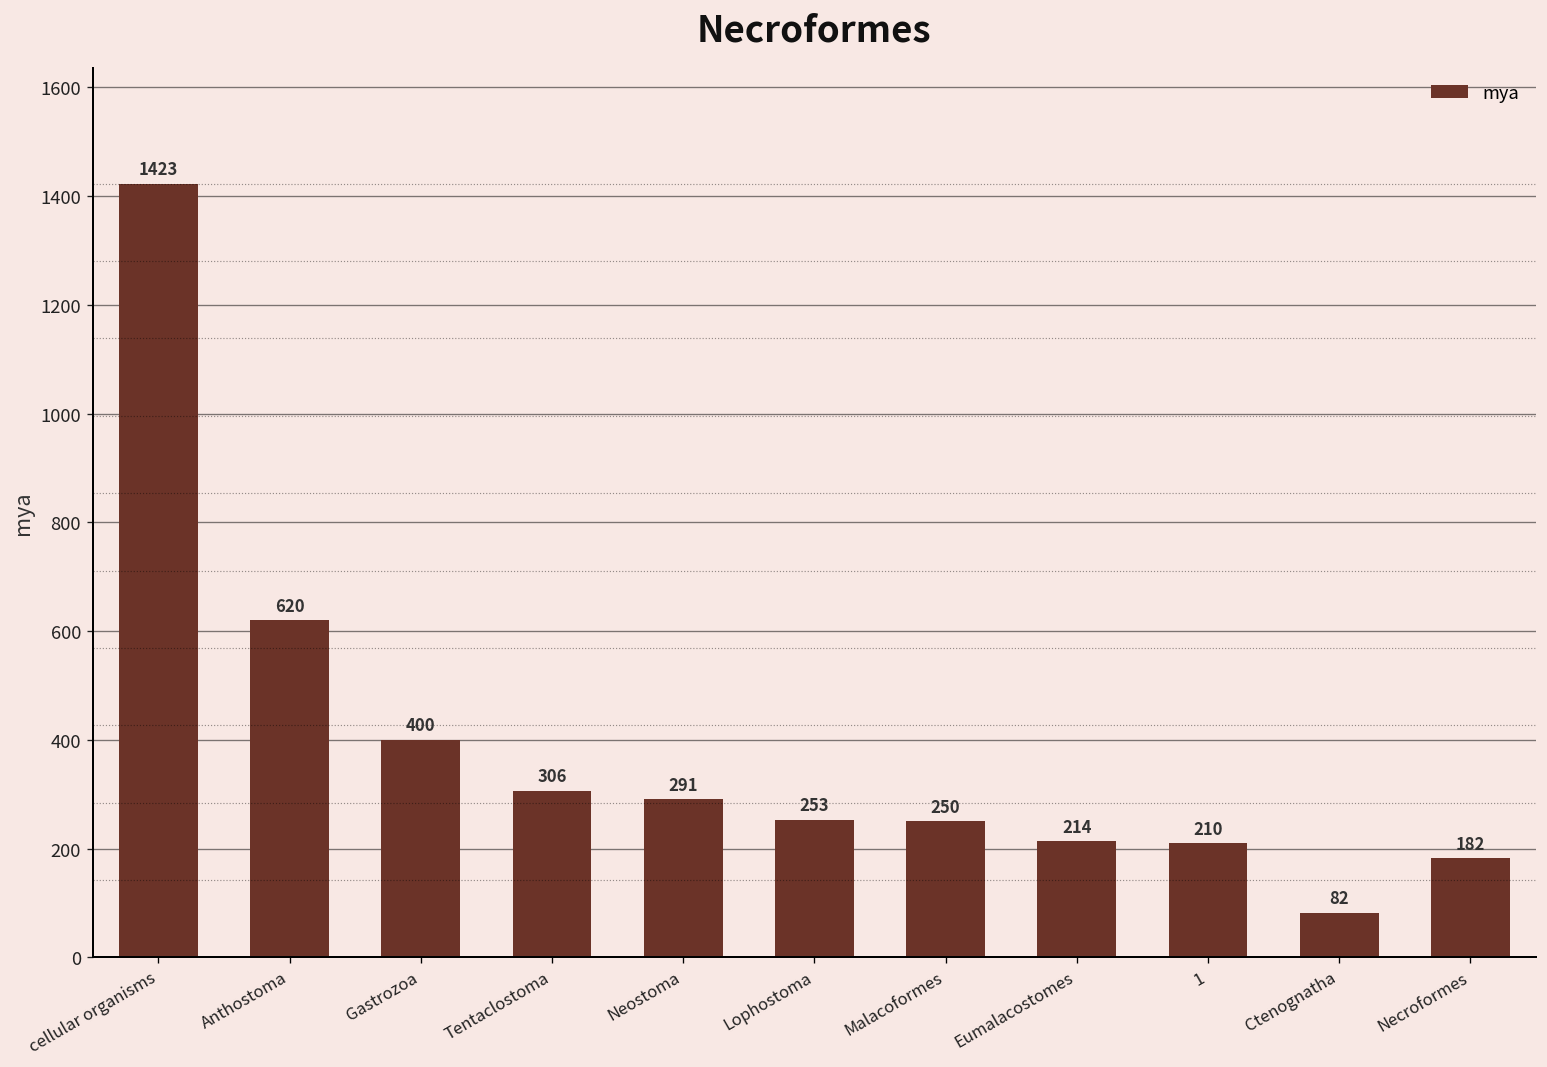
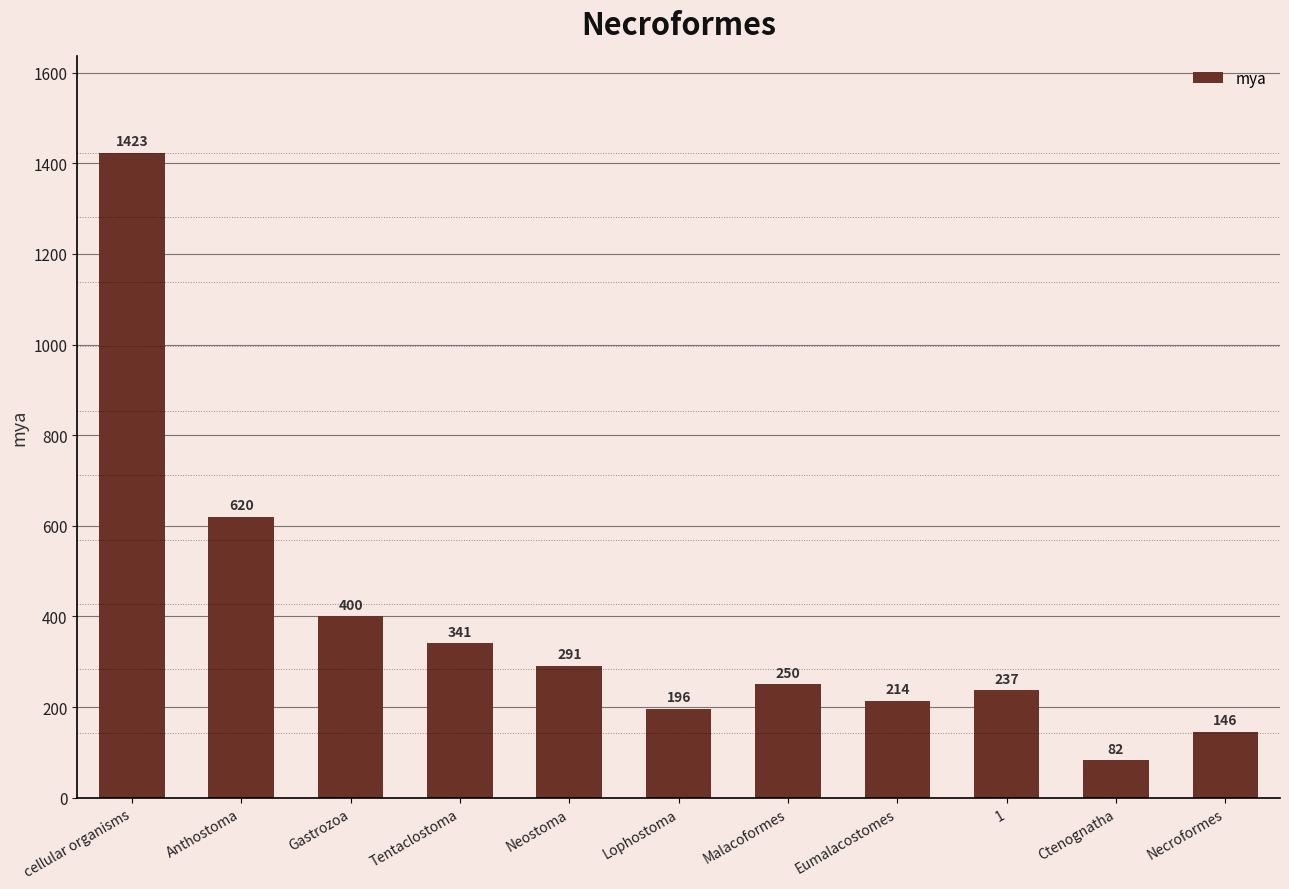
Tentaclostoma: 306 -> 341
Lophostoma: 253 -> 196
1: 210 -> 237
Necroformes: 182 -> 146
